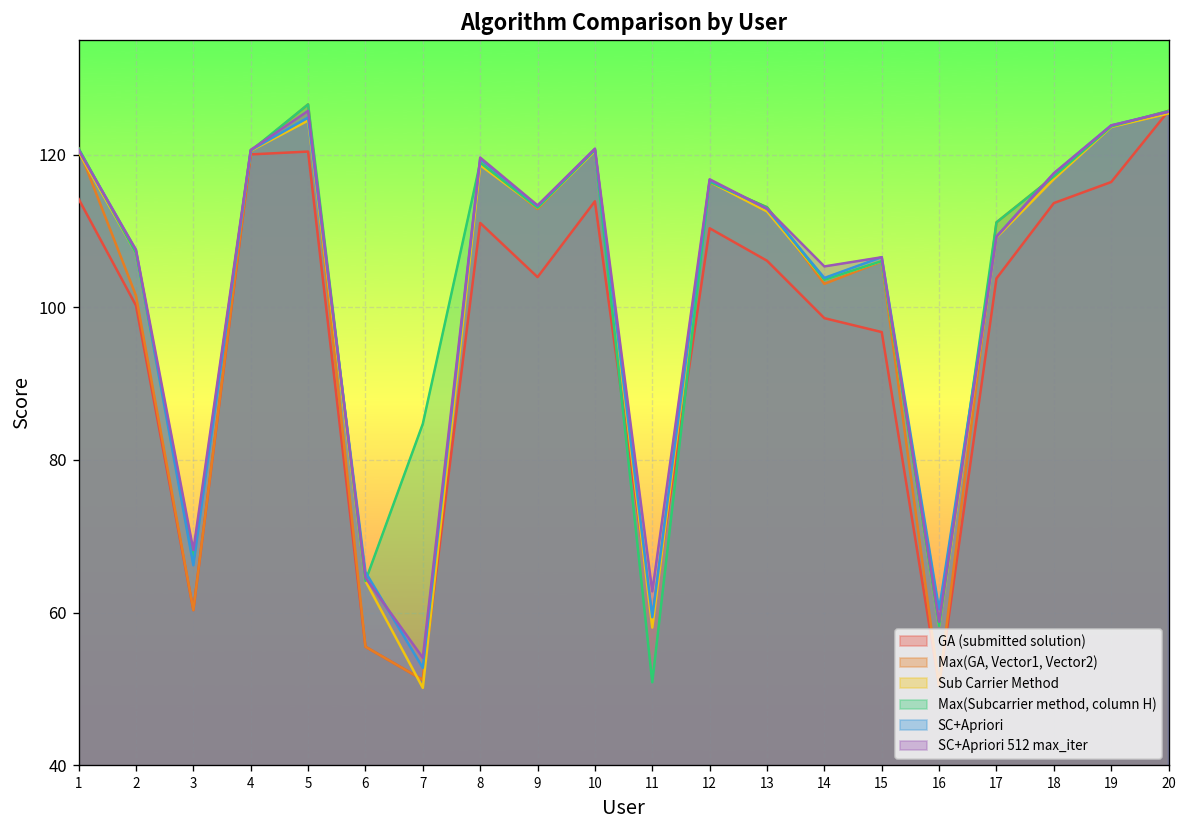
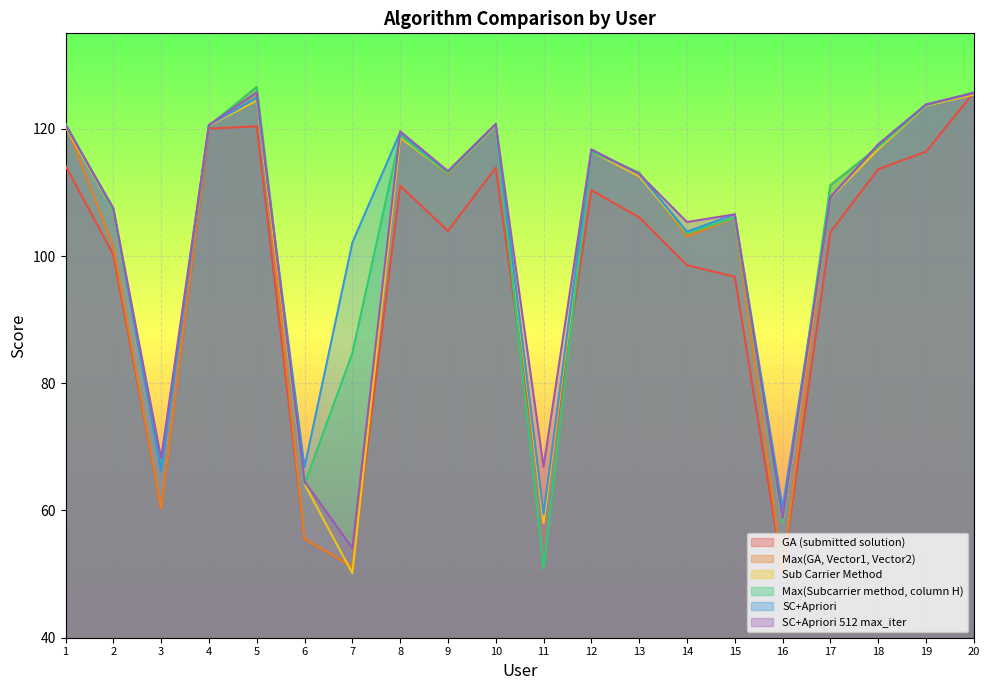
SC+Apriori, 6: 65 -> 67
SC+Apriori, 7: 53 -> 102
SC+Apriori 512 max_iter, 11: 63 -> 67
